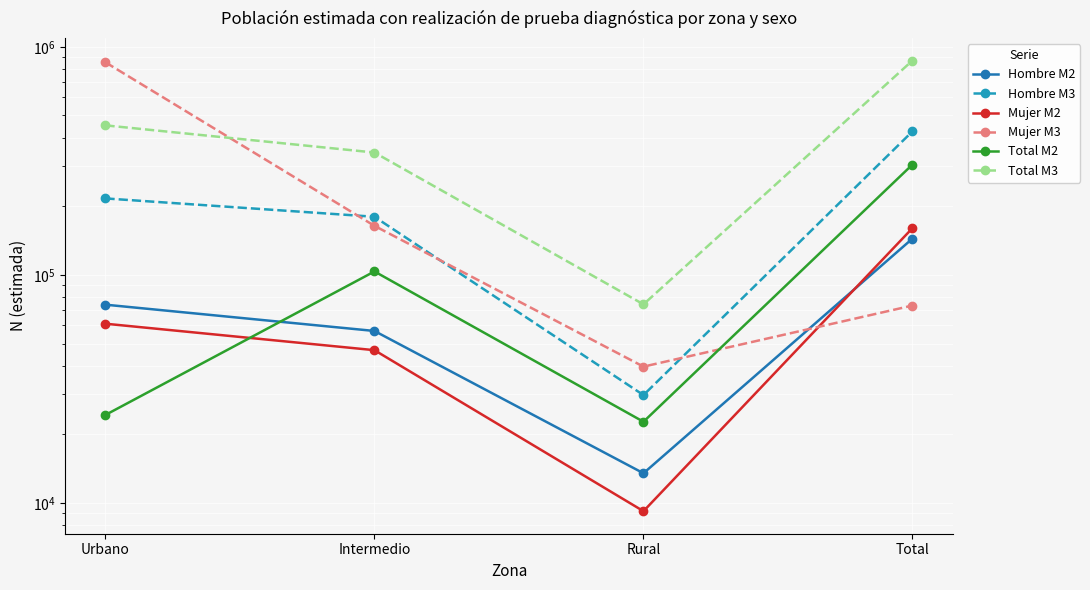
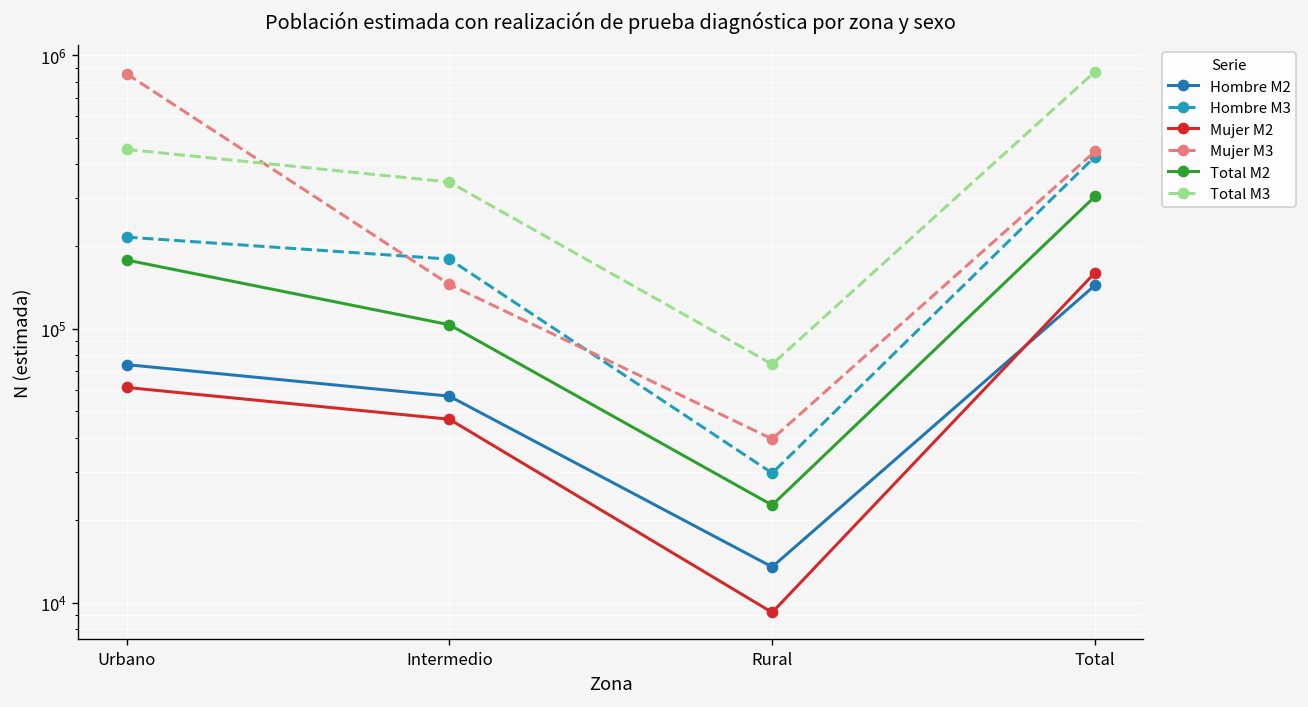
Total M2, Urbano: 24000 -> 180000
Mujer M3, Intermedio: 160000 -> 150000
Mujer M3, Total: 73000 -> 440000
